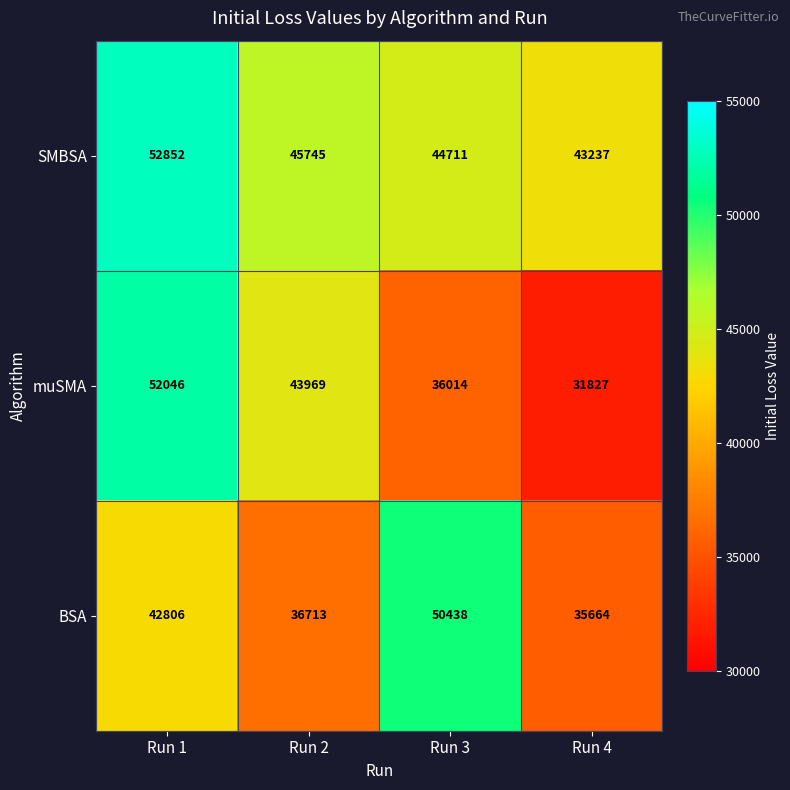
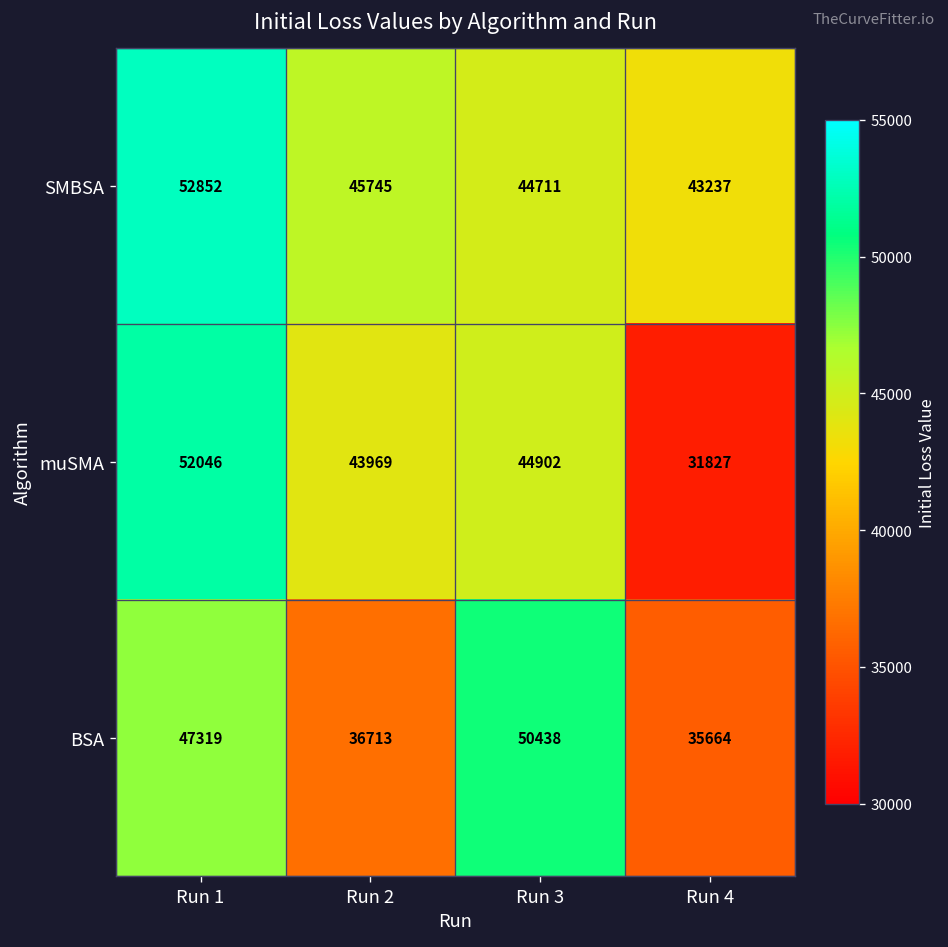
muSMA, Run 3: 36014 -> 44902
BSA, Run 1: 42806 -> 47319
